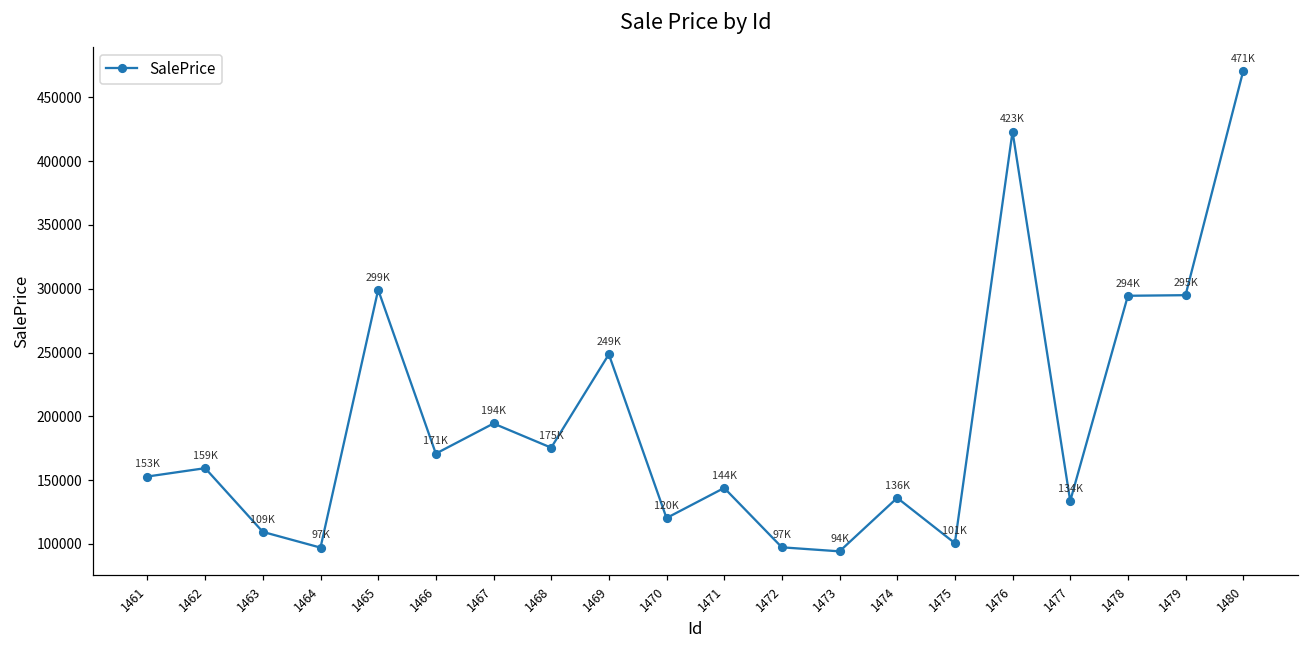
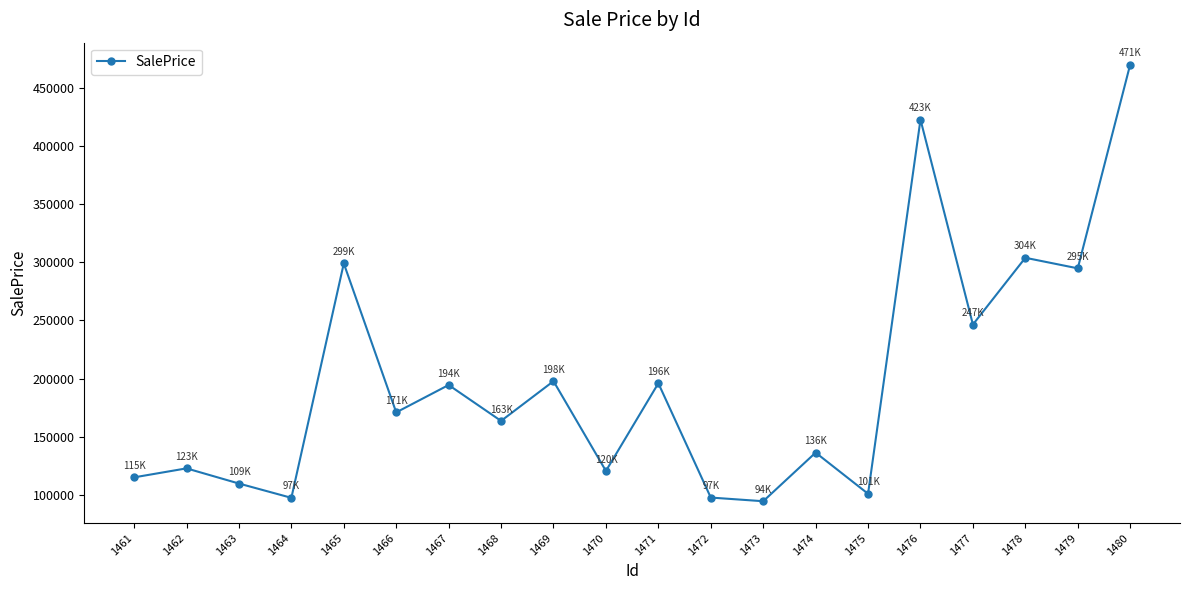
1461: 153K -> 115K
1462: 159K -> 123K
1468: 175K -> 163K
1469: 249K -> 198K
1471: 144K -> 196K
1477: 134K -> 247K
1478: 294K -> 304K
